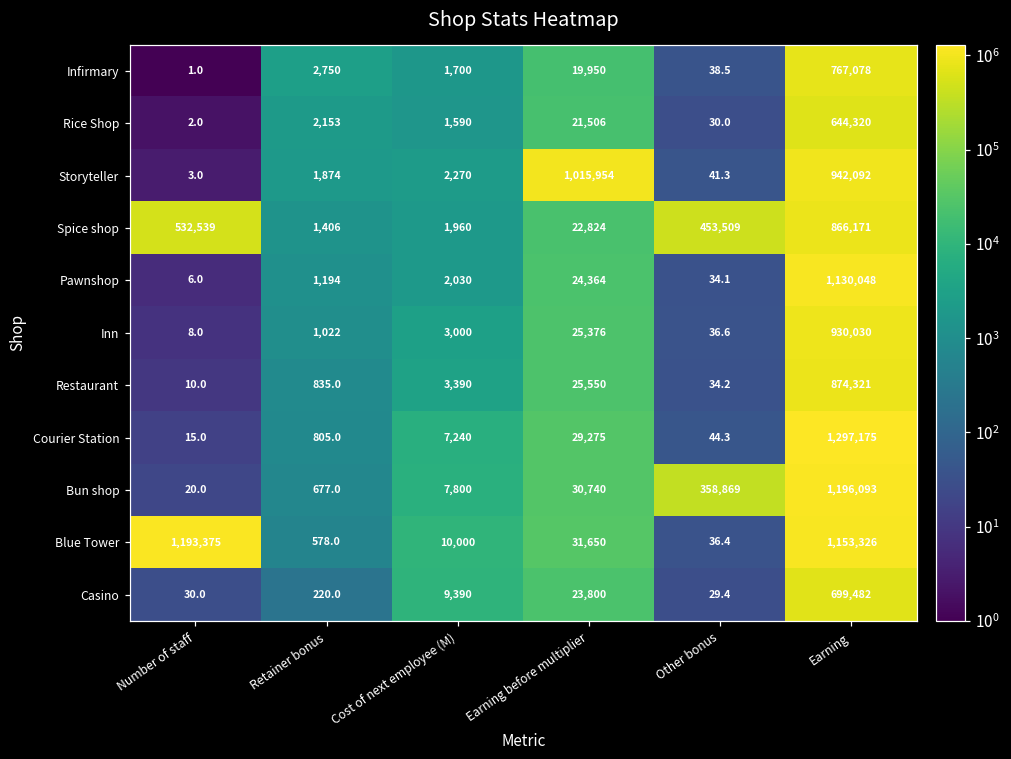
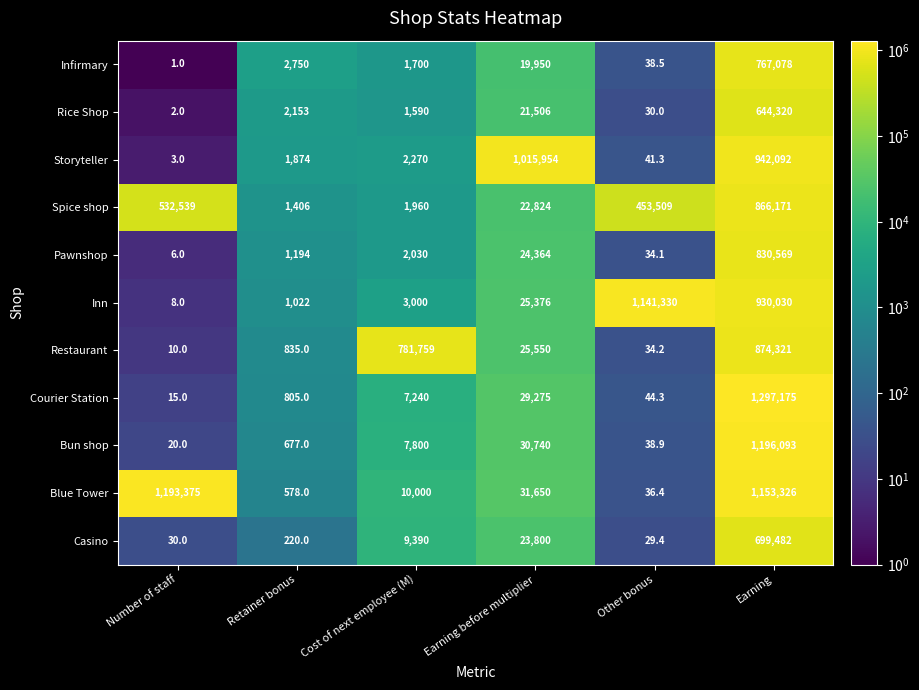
Pawnshop, Earning: 1,130,048 -> 830,569
Inn, Other bonus: 36.6 -> 1,141,330
Restaurant, Cost of next employee (M): 3,390 -> 781,759
Bun shop, Other bonus: 358,869 -> 38.9
